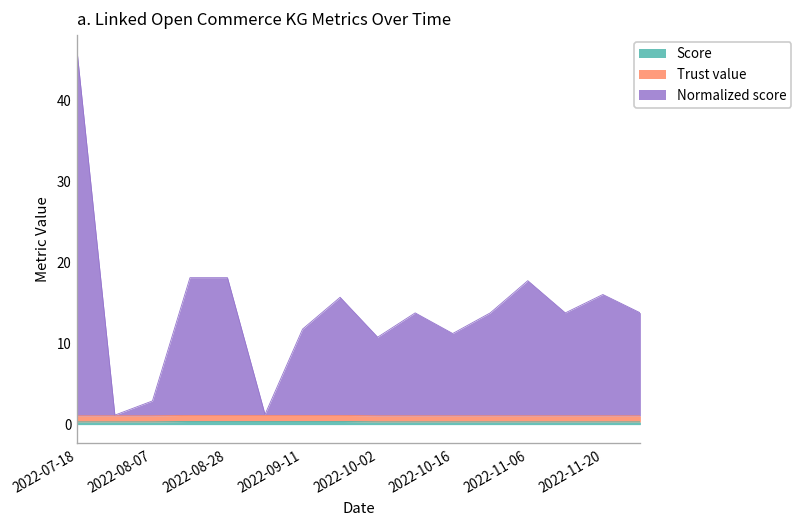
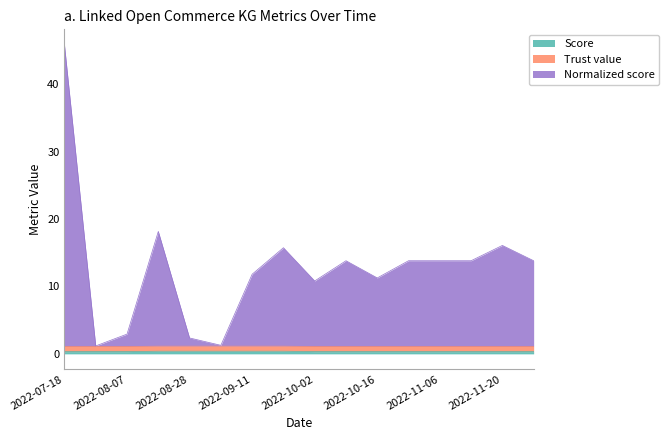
Normalized score, 2022-08-28: 17 -> 1
Normalized score, 2022-11-06: 17 -> 13
